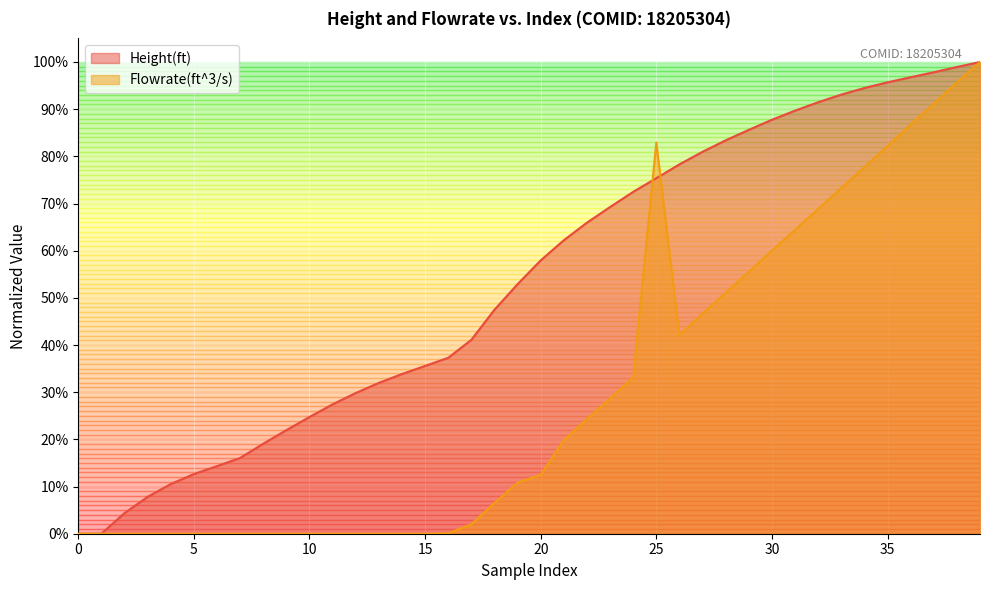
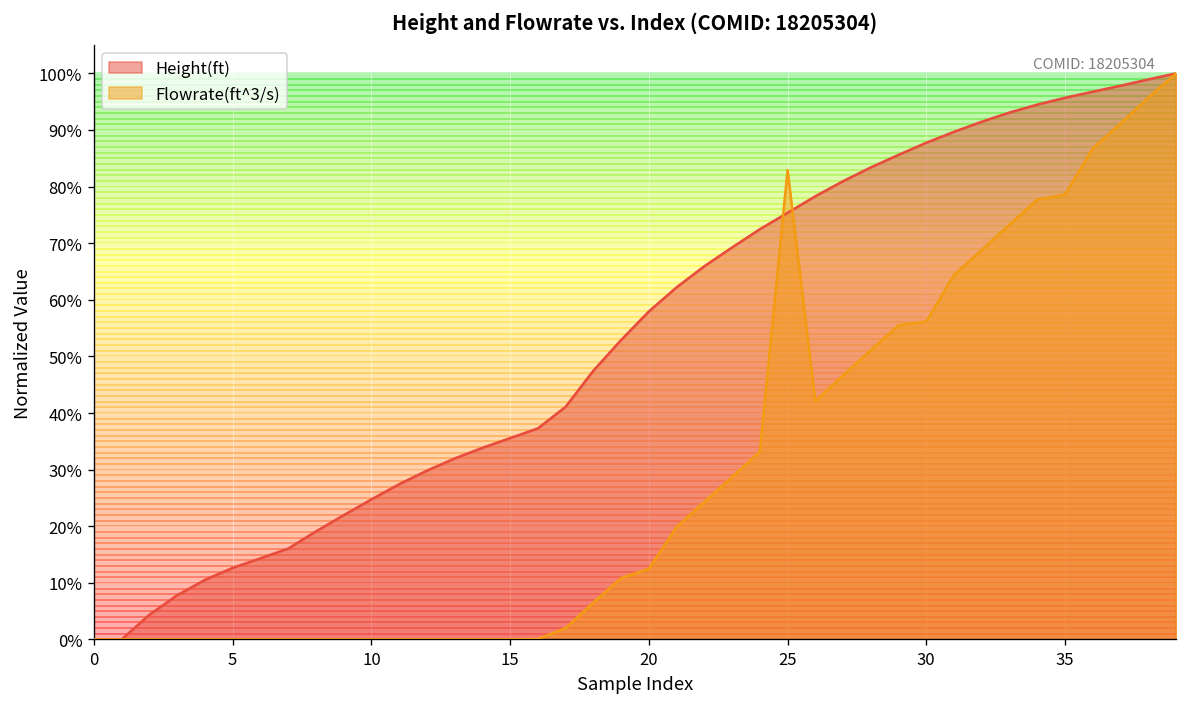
Flowrate(ft^3/s), 30: 60% -> 56%
Flowrate(ft^3/s), 35: 82% -> 79%
